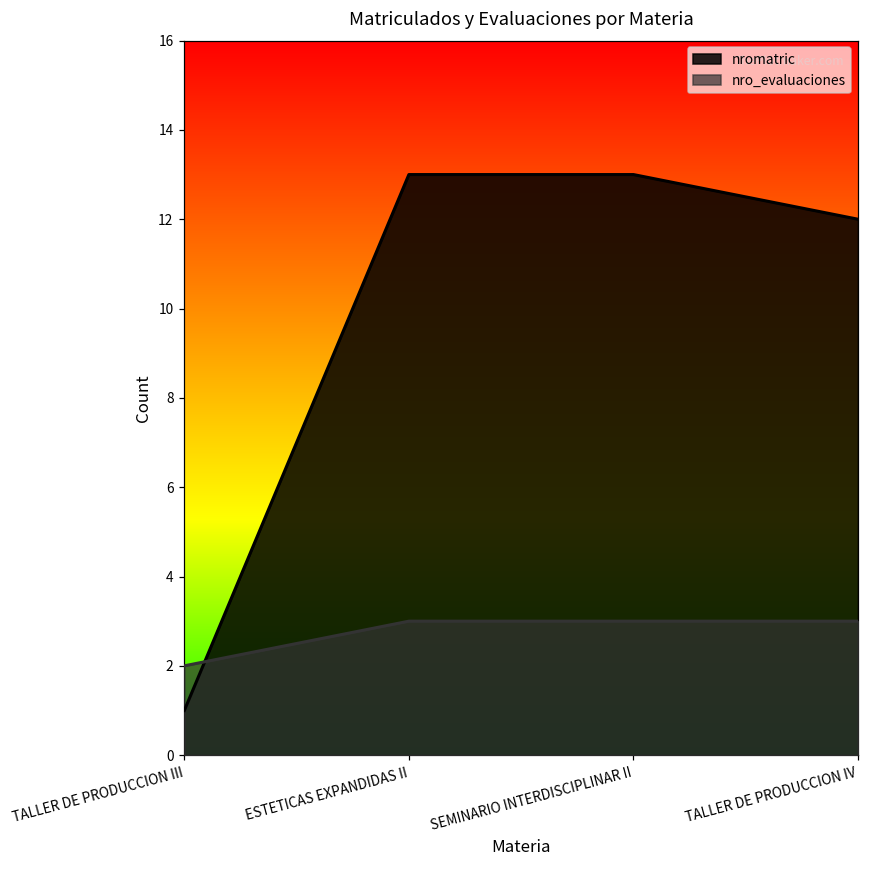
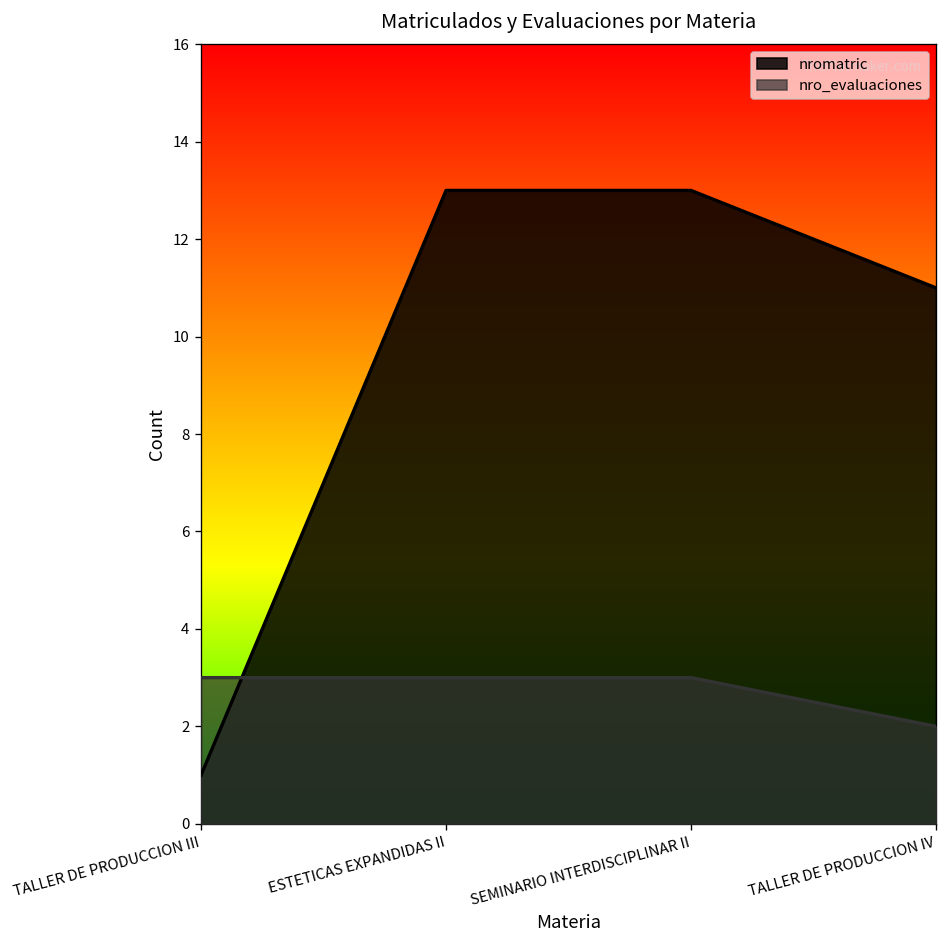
nro_evaluaciones, TALLER DE PRODUCCION III: 2 -> 3
nromatric, TALLER DE PRODUCCION IV: 12 -> 11
nro_evaluaciones, TALLER DE PRODUCCION IV: 3 -> 2
